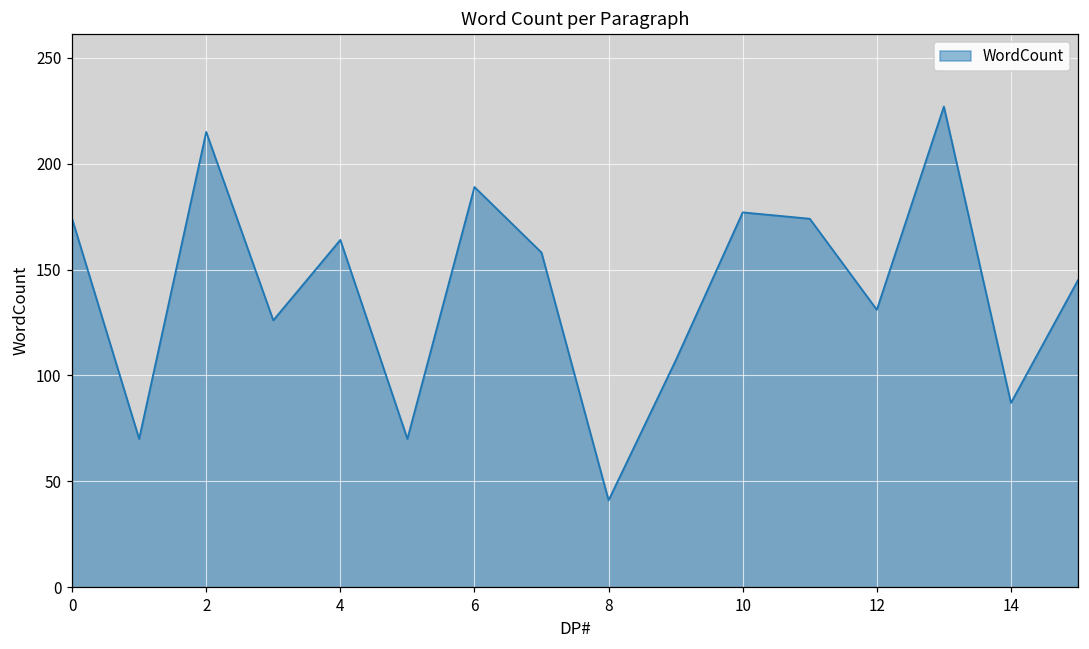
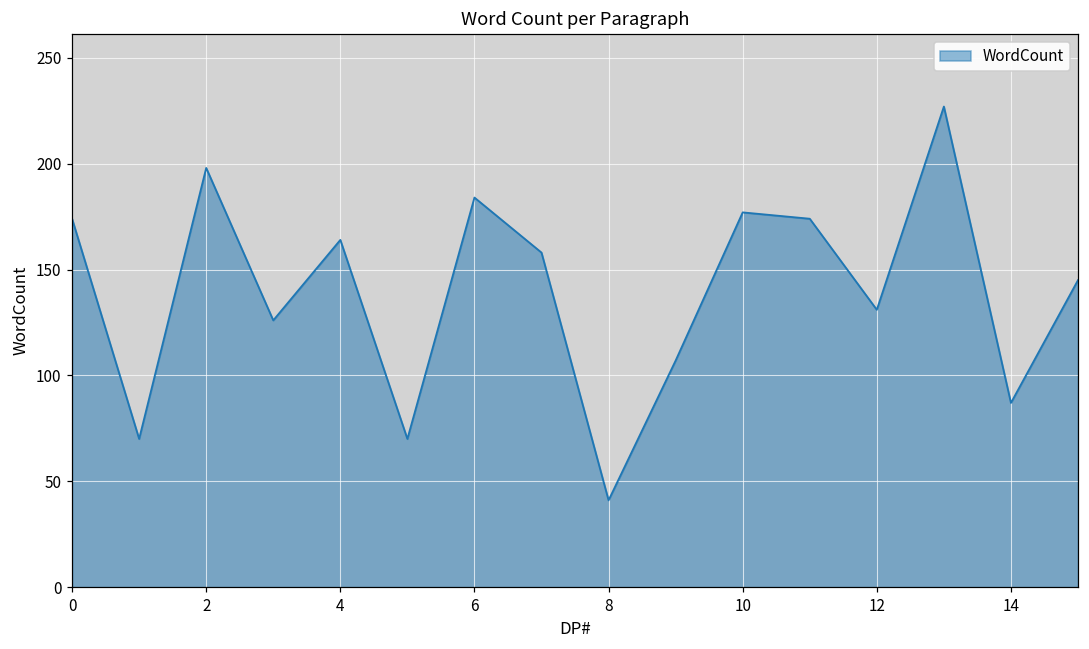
2: 215 -> 198
6: 189 -> 184
